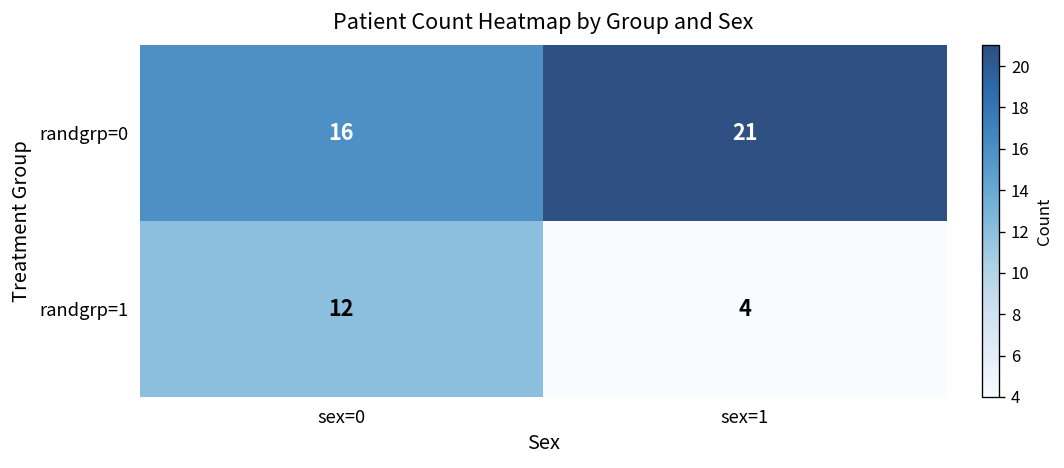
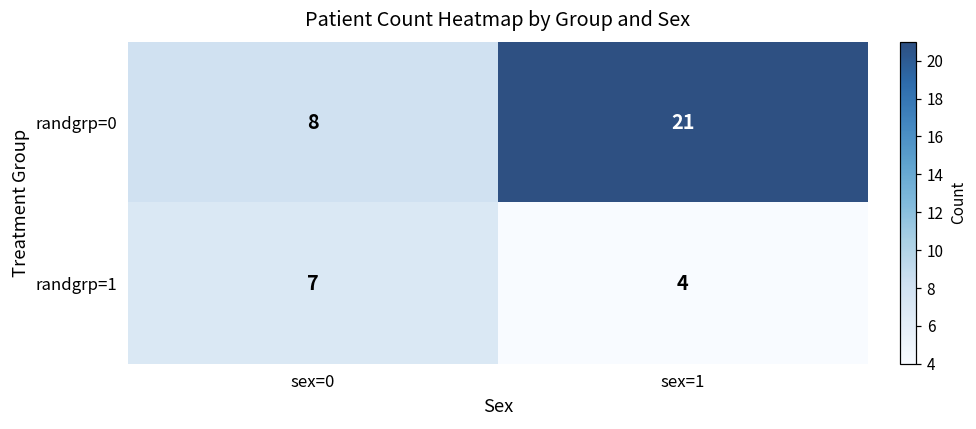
randgrp=0, sex=0: 16 -> 8
randgrp=1, sex=0: 12 -> 7
